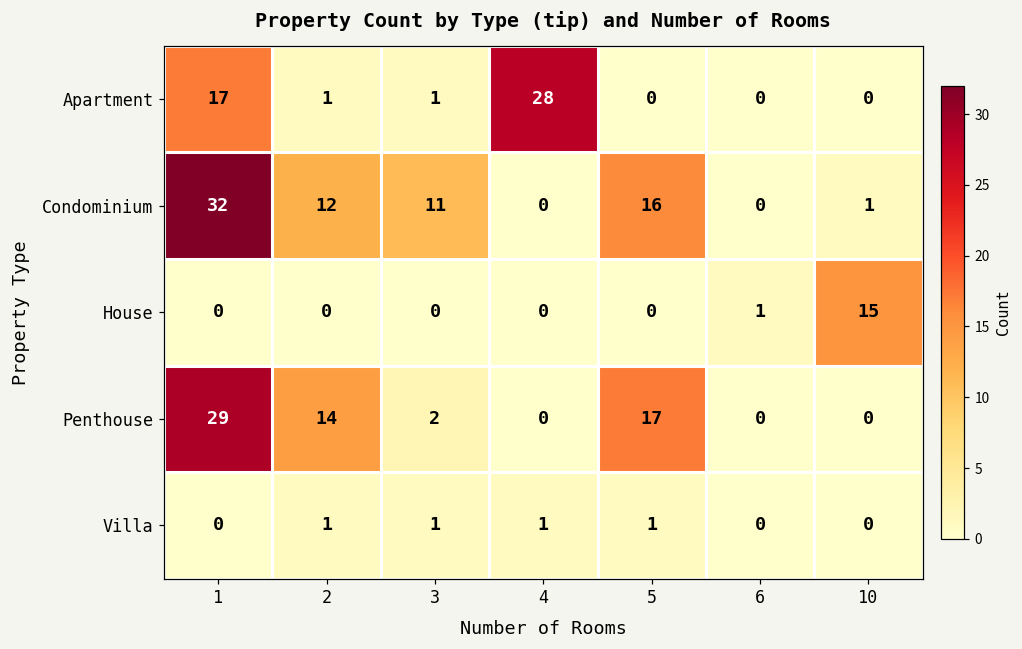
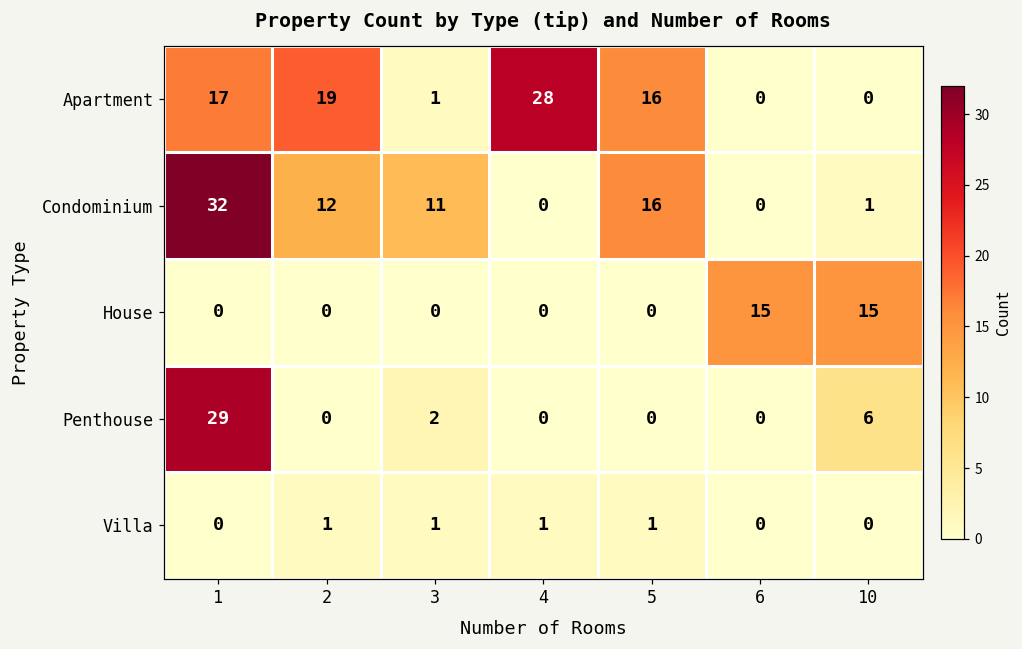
Apartment, 2: 1 -> 19
Apartment, 5: 0 -> 16
House, 6: 1 -> 15
Penthouse, 2: 14 -> 0
Penthouse, 5: 17 -> 0
Penthouse, 10: 0 -> 6
